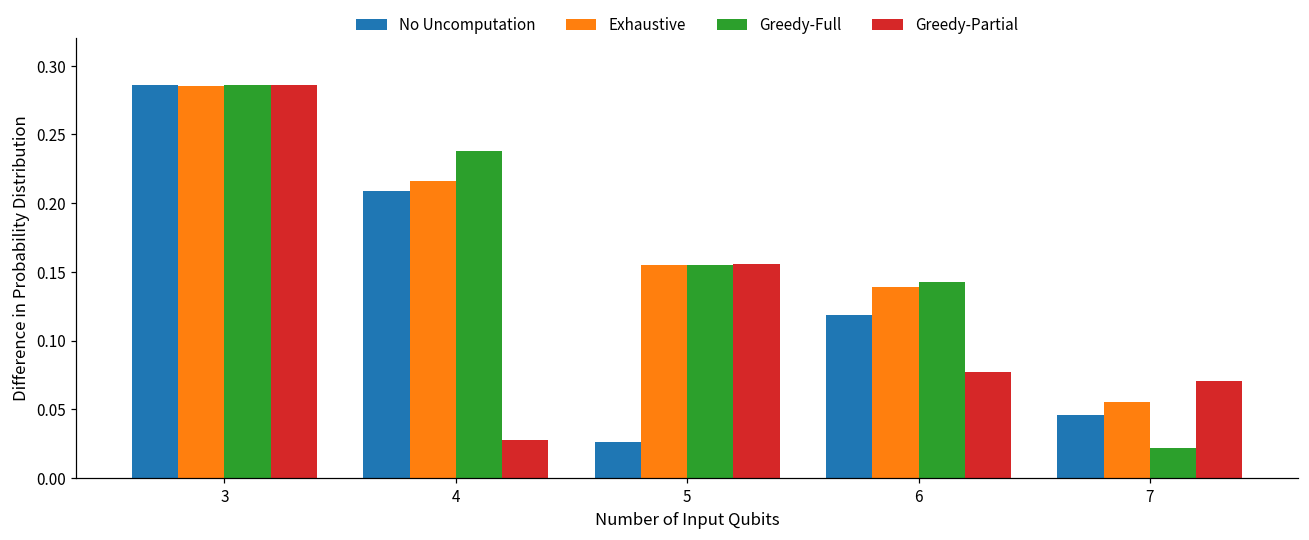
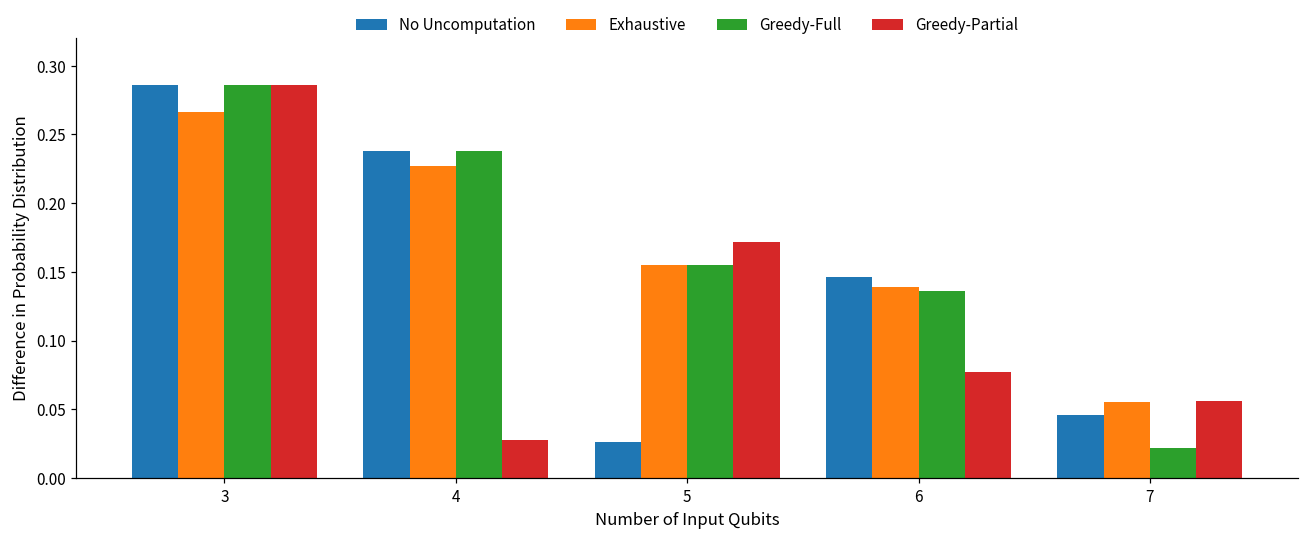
Exhaustive, 3: 0.285 -> 0.266
No Uncomputation, 4: 0.209 -> 0.238
Exhaustive, 4: 0.216 -> 0.227
Greedy-Partial, 5: 0.156 -> 0.172
No Uncomputation, 6: 0.119 -> 0.146
Greedy-Full, 6: 0.143 -> 0.136
Greedy-Partial, 7: 0.071 -> 0.056
